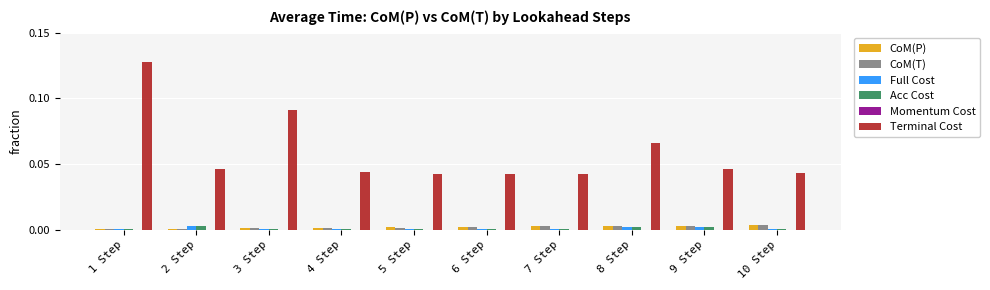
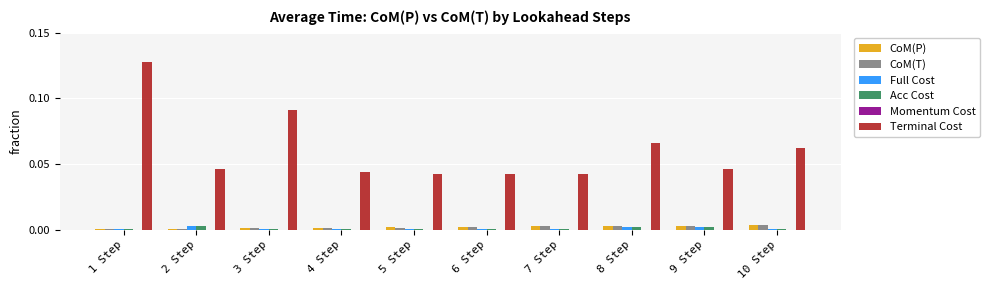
Terminal Cost, 10 Step: 0.043 -> 0.062
